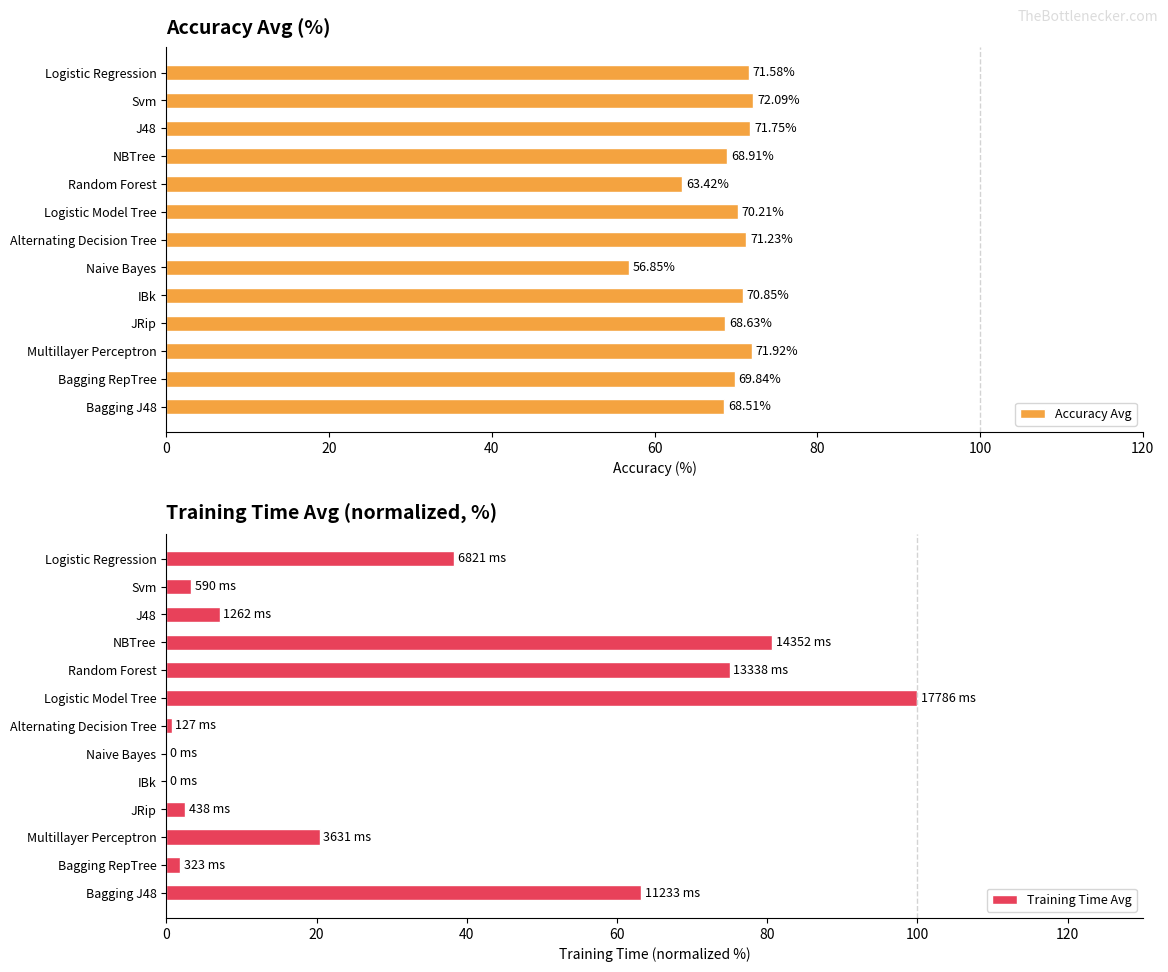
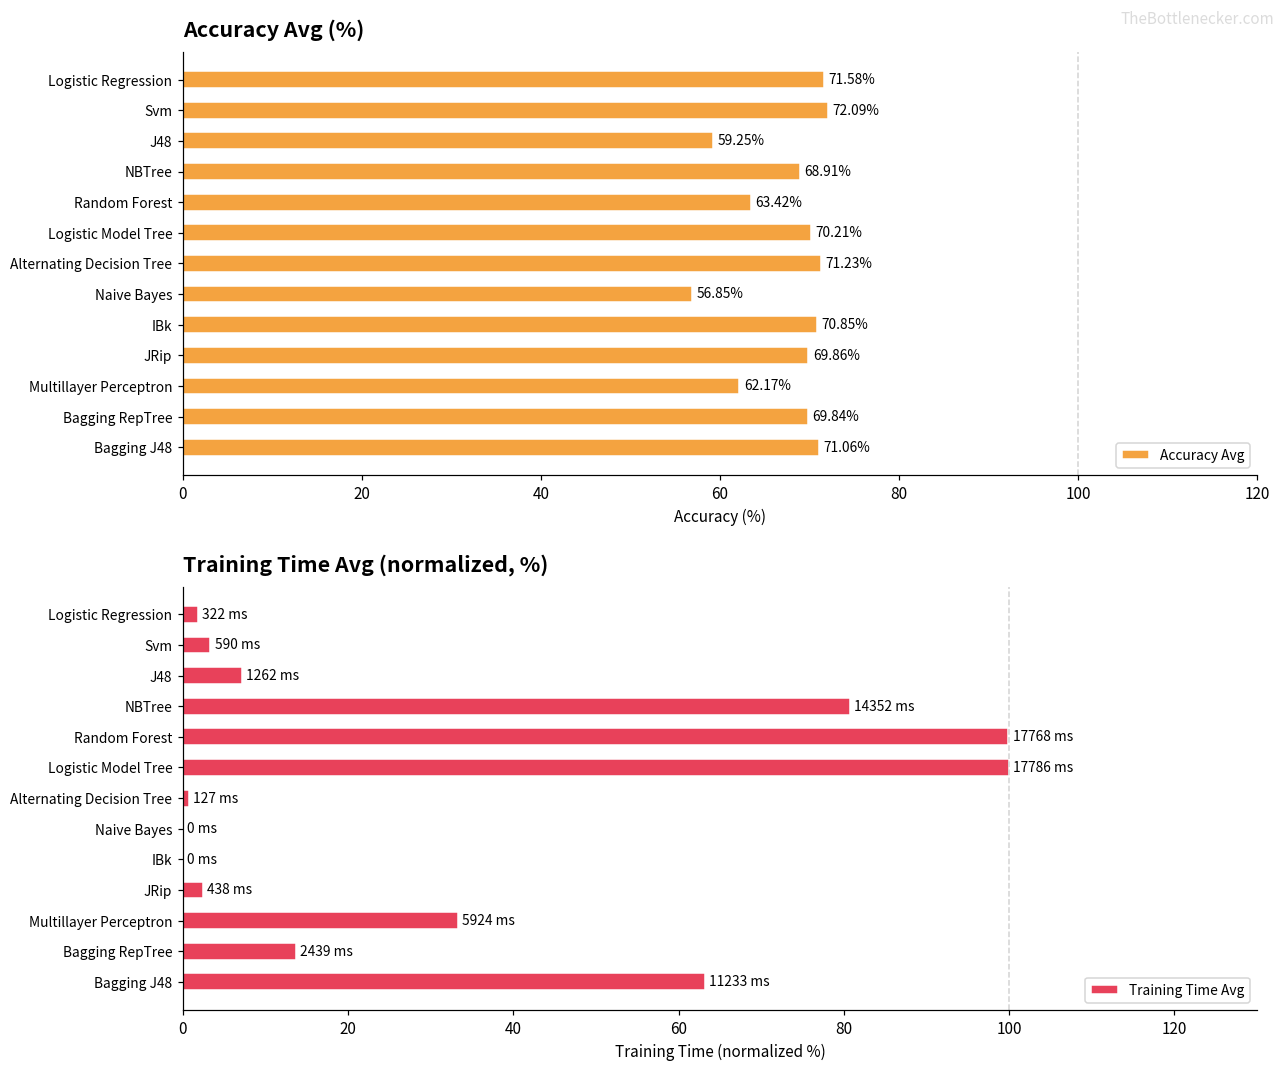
Accuracy Avg (%), J48: 71.75% -> 59.25%
Accuracy Avg (%), JRip: 68.63% -> 69.86%
Accuracy Avg (%), Multillayer Perceptron: 71.92% -> 62.17%
Accuracy Avg (%), Bagging J48: 68.51% -> 71.06%
Training Time Avg (normalized, %), Logistic Regression: 6821 -> 322
Training Time Avg (normalized, %), Random Forest: 13338 -> 17768
Training Time Avg (normalized, %), Multillayer Perceptron: 3631 -> 5924
Training Time Avg (normalized, %), Bagging RepTree: 323 -> 2439
